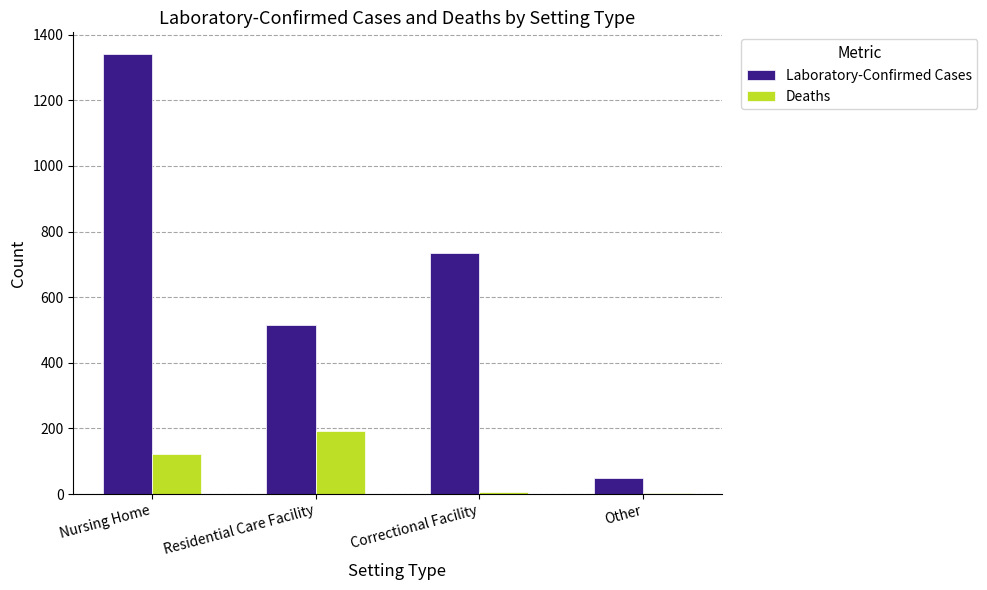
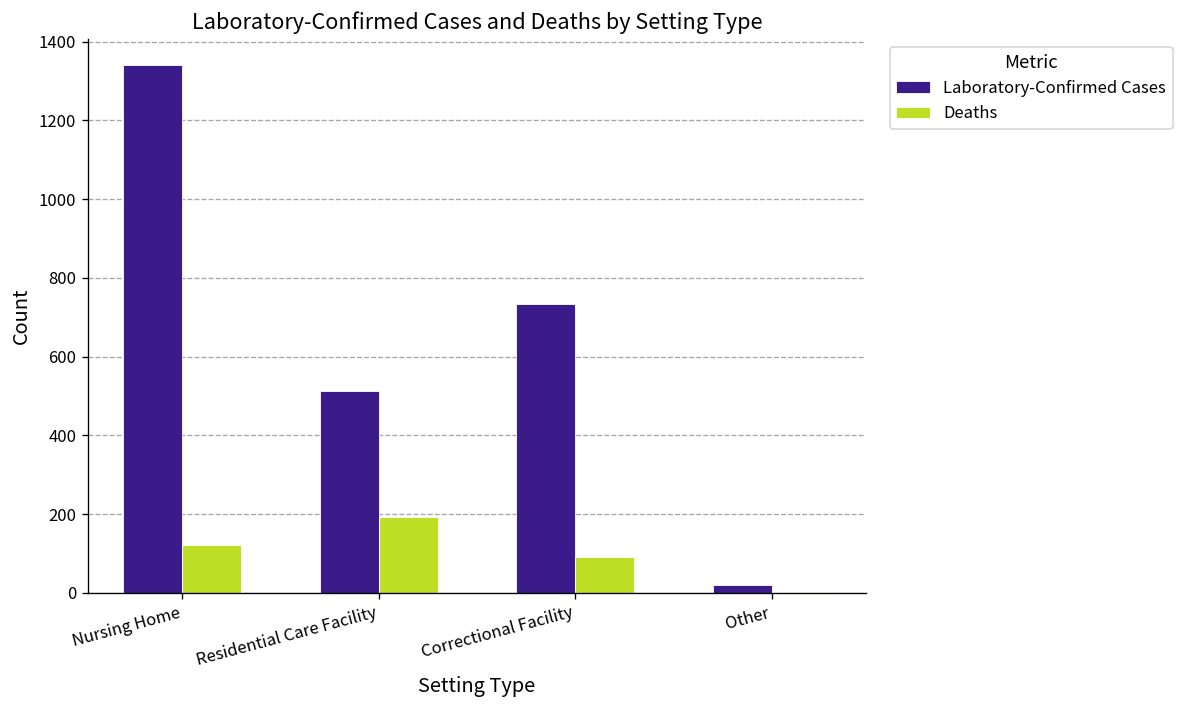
Deaths, Correctional Facility: 10 -> 90
Laboratory-Confirmed Cases, Other: 50 -> 20
